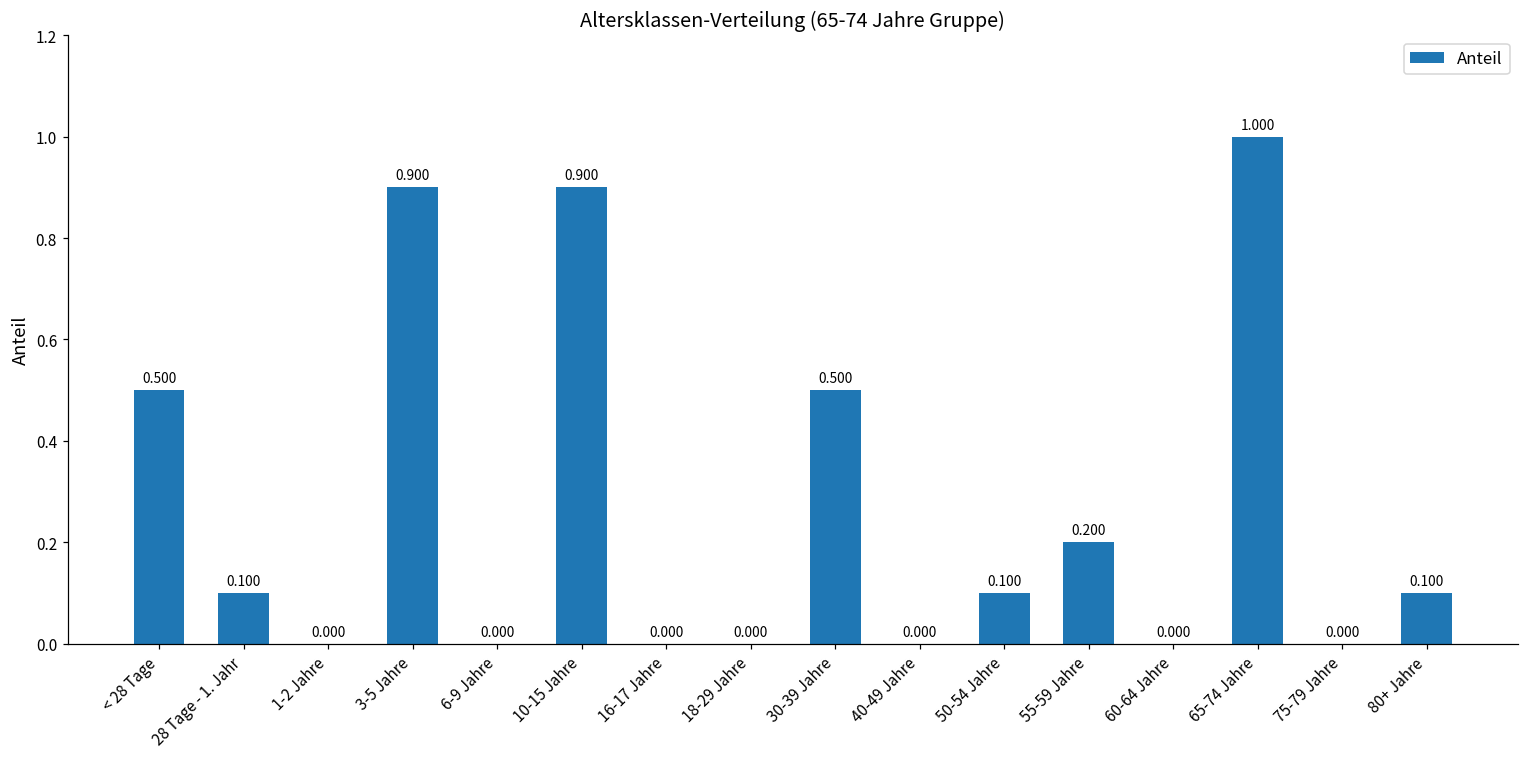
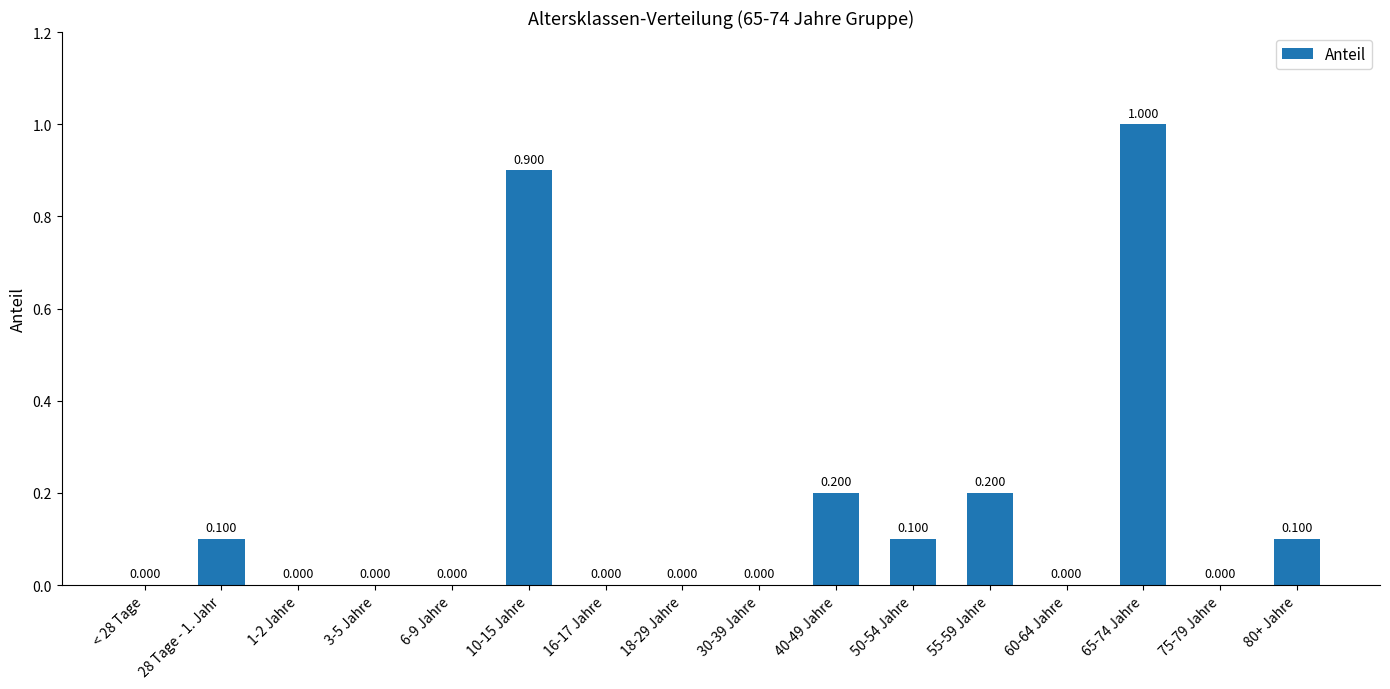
< 28 Tage: 0.500 -> 0.000
3-5 Jahre: 0.900 -> 0.000
30-39 Jahre: 0.500 -> 0.000
40-49 Jahre: 0.000 -> 0.200
